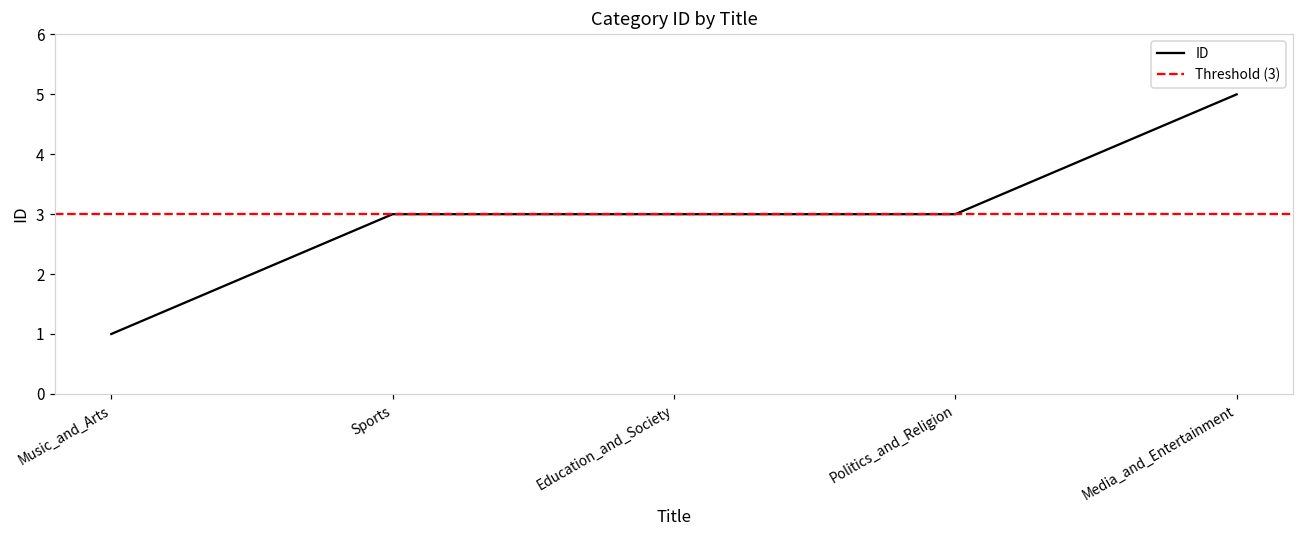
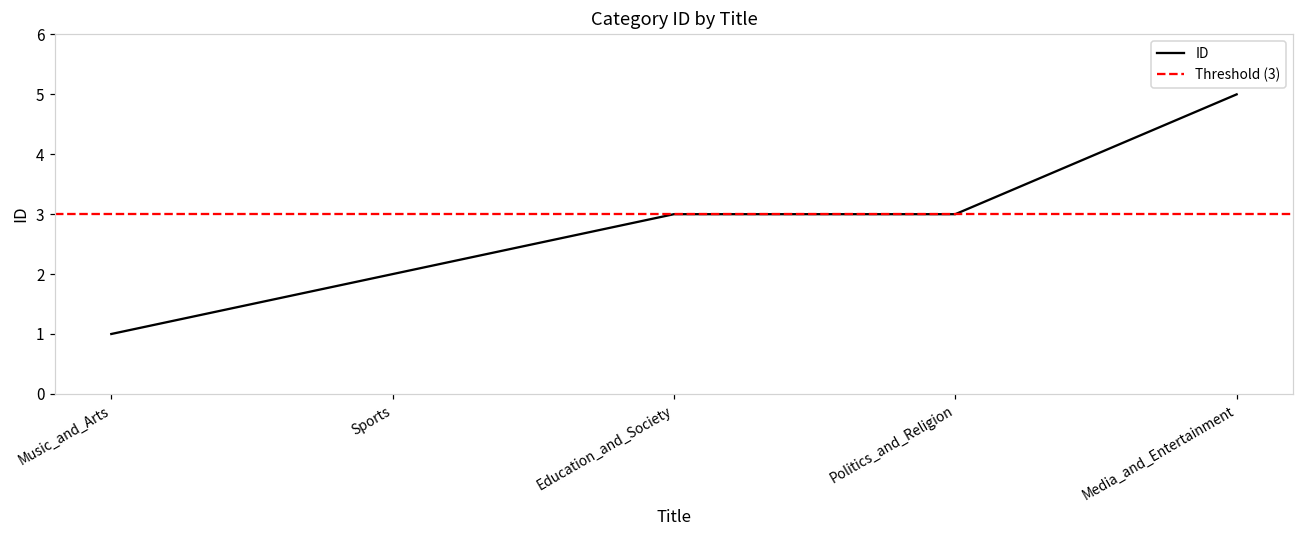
Sports: 3 -> 2
